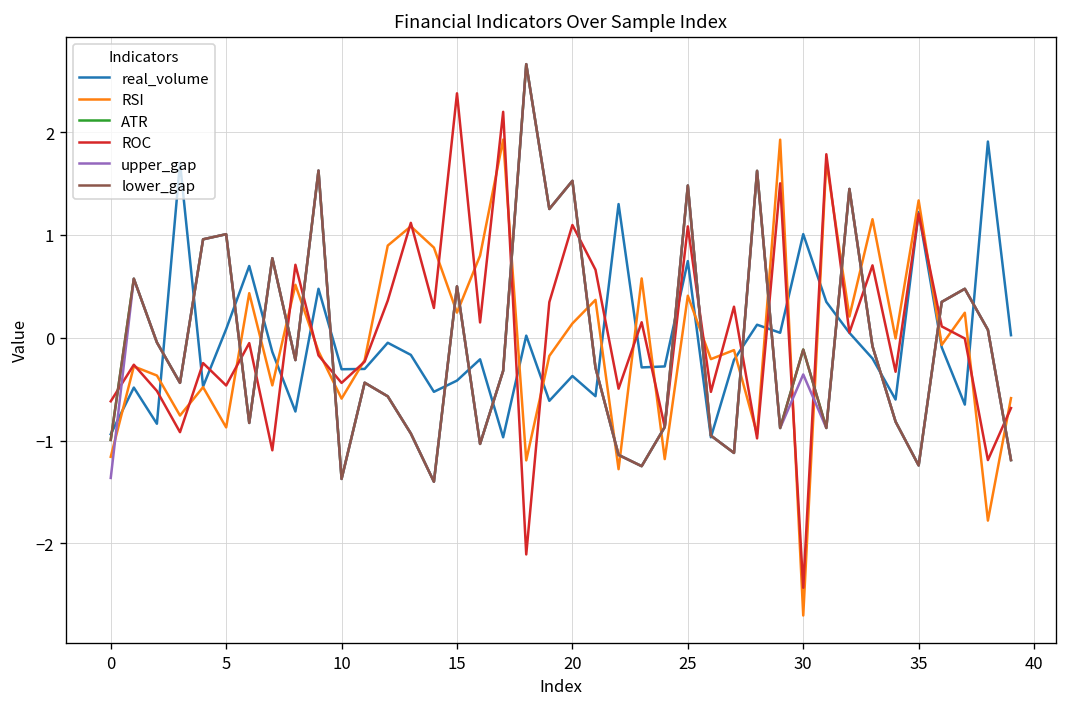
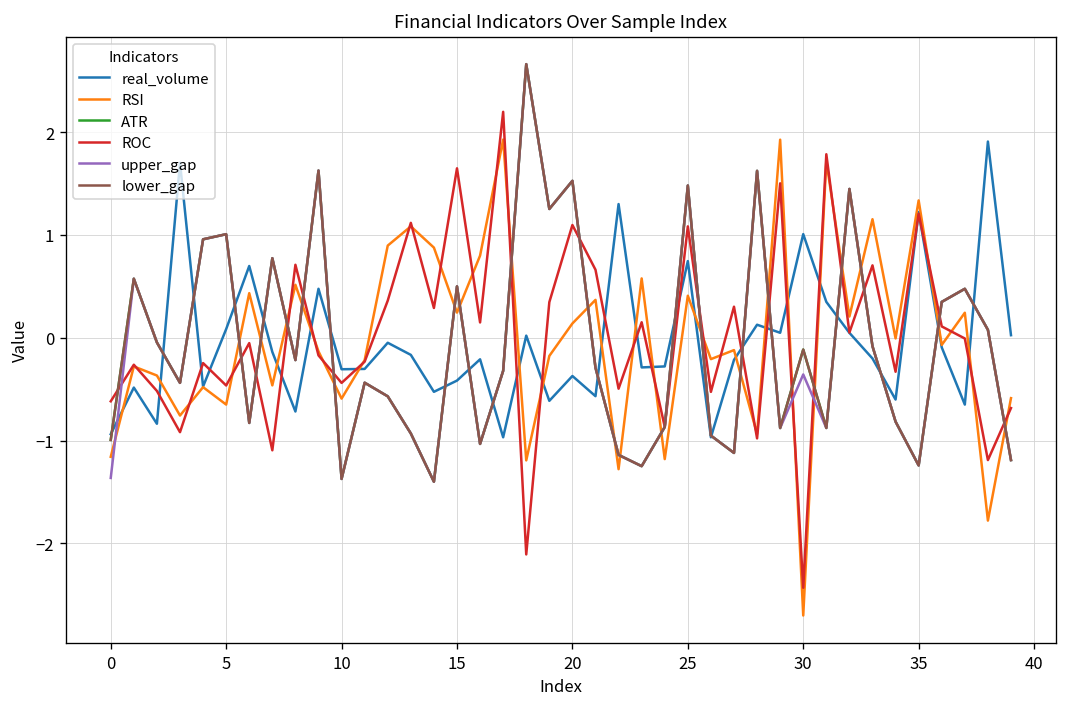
RSI, 5: -0.9 -> -0.6
ROC, 15: 2.4 -> 1.6
